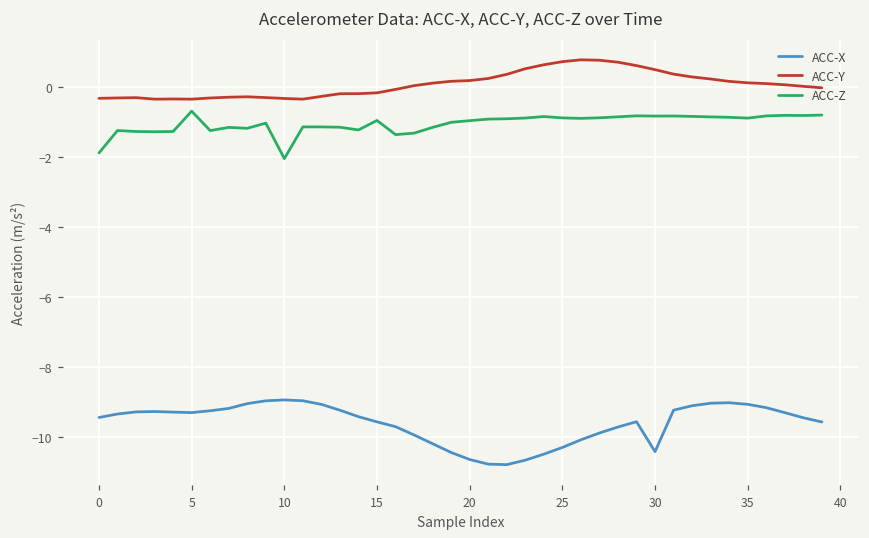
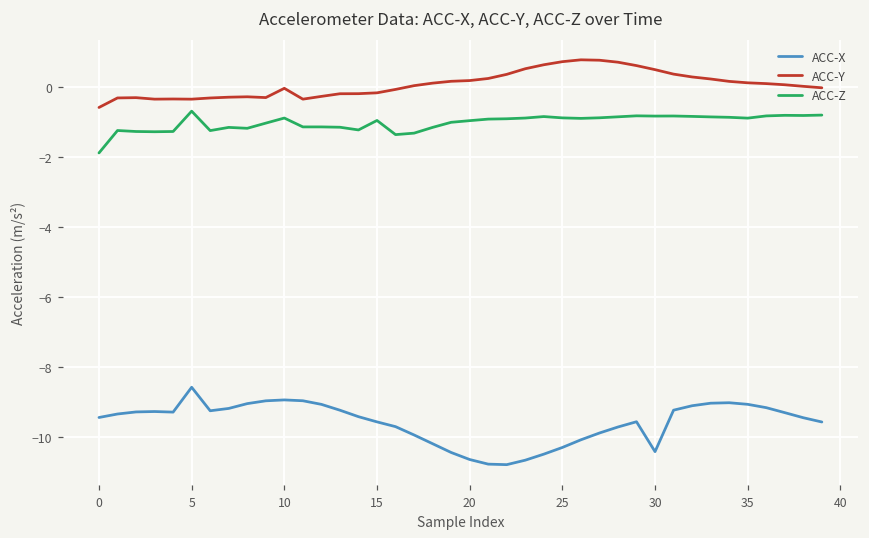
ACC-Y, 0: -0.3 -> -0.6
ACC-X, 5: -9.3 -> -8.6
ACC-Y, 10: -0.3 -> -0.1
ACC-Z, 10: -2.1 -> -0.9
